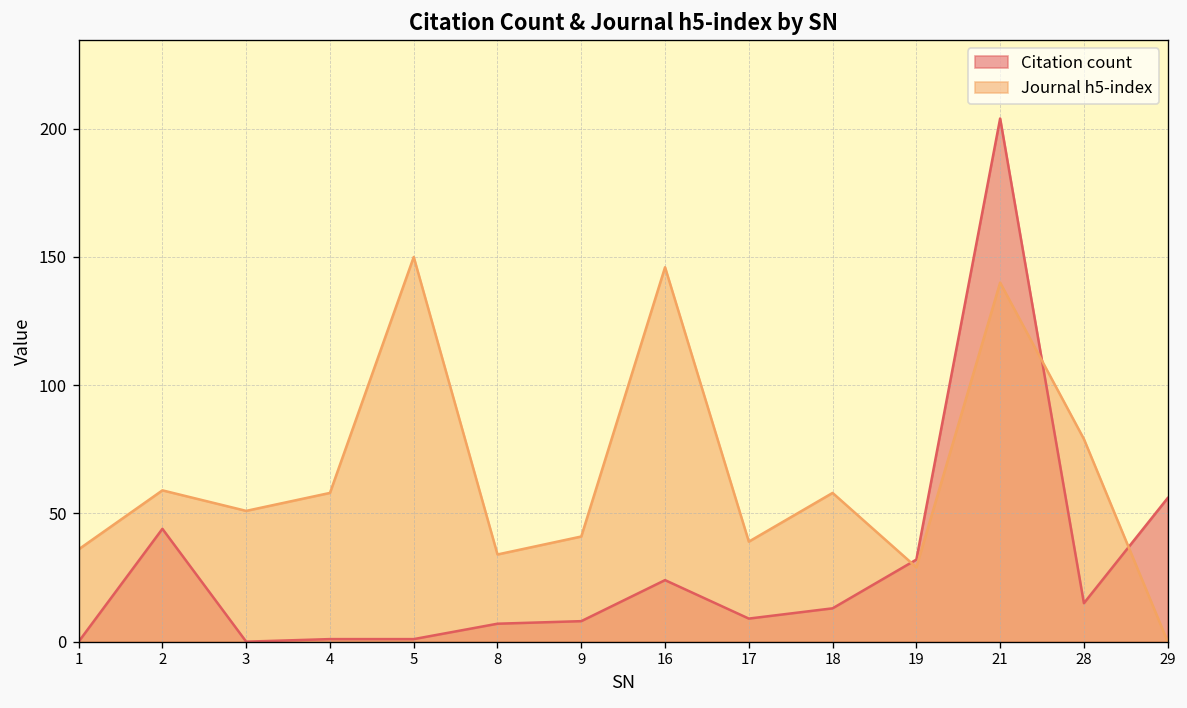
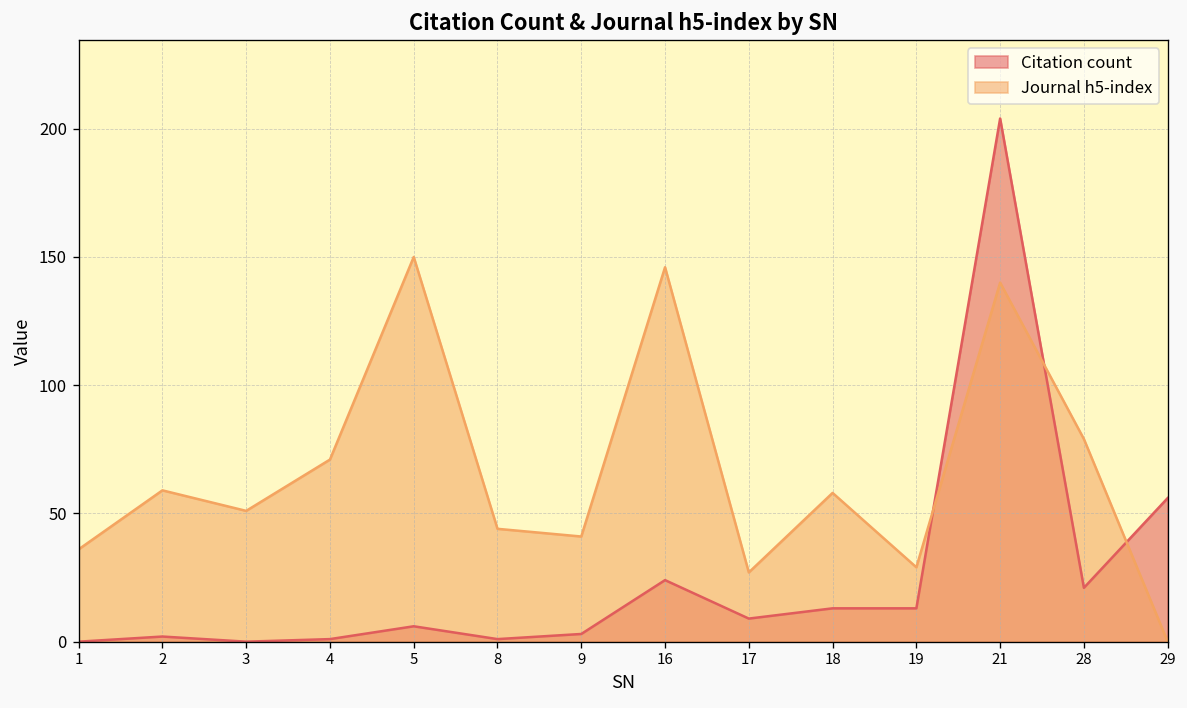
Citation count, 2: 44 -> 2
Journal h5-index, 4: 58 -> 71
Citation count, 5: 1 -> 6
Citation count, 8: 7 -> 1
Journal h5-index, 8: 34 -> 44
Citation count, 9: 8 -> 3
Journal h5-index, 17: 39 -> 27
Citation count, 19: 32 -> 13
Citation count, 28: 15 -> 21
